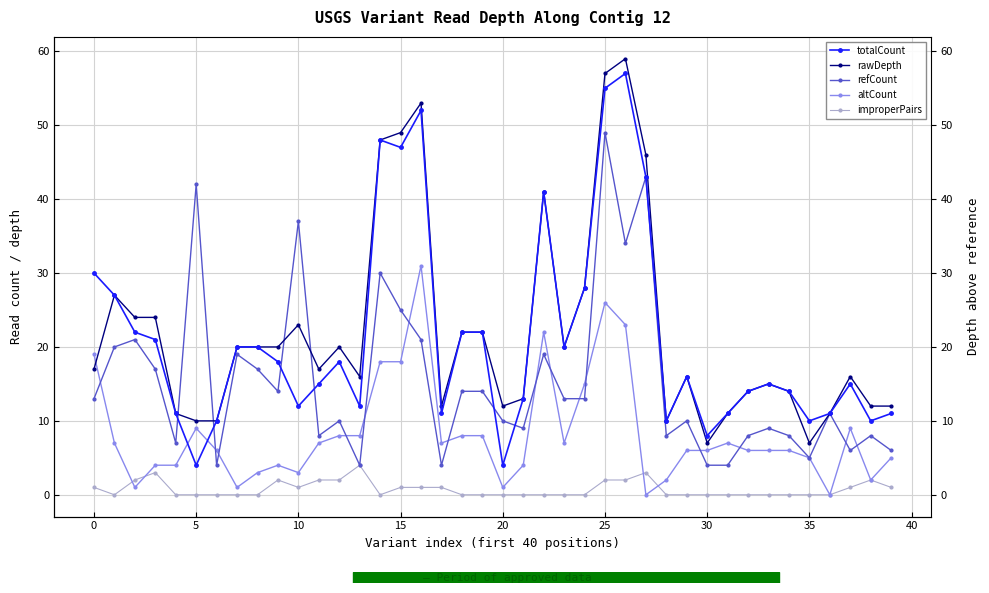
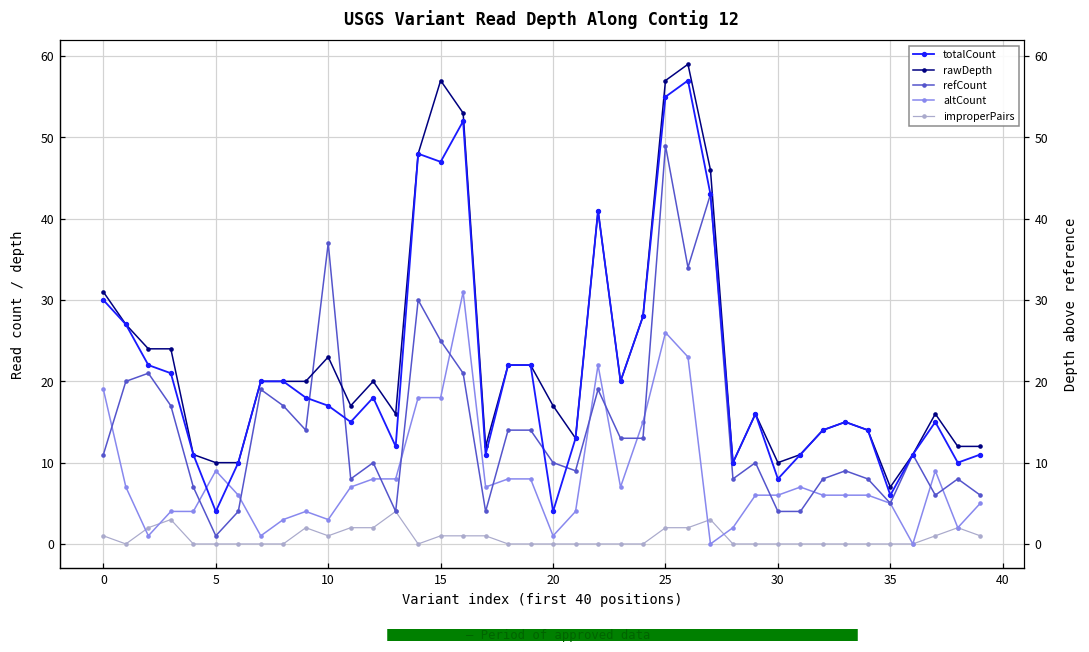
rawDepth, 0: 17 -> 31
refCount, 0: 13 -> 11
refCount, 5: 42 -> 1
totalCount, 10: 12 -> 17
rawDepth, 15: 49 -> 57
rawDepth, 20: 12 -> 17
rawDepth, 30: 7 -> 10
totalCount, 35: 10 -> 6
